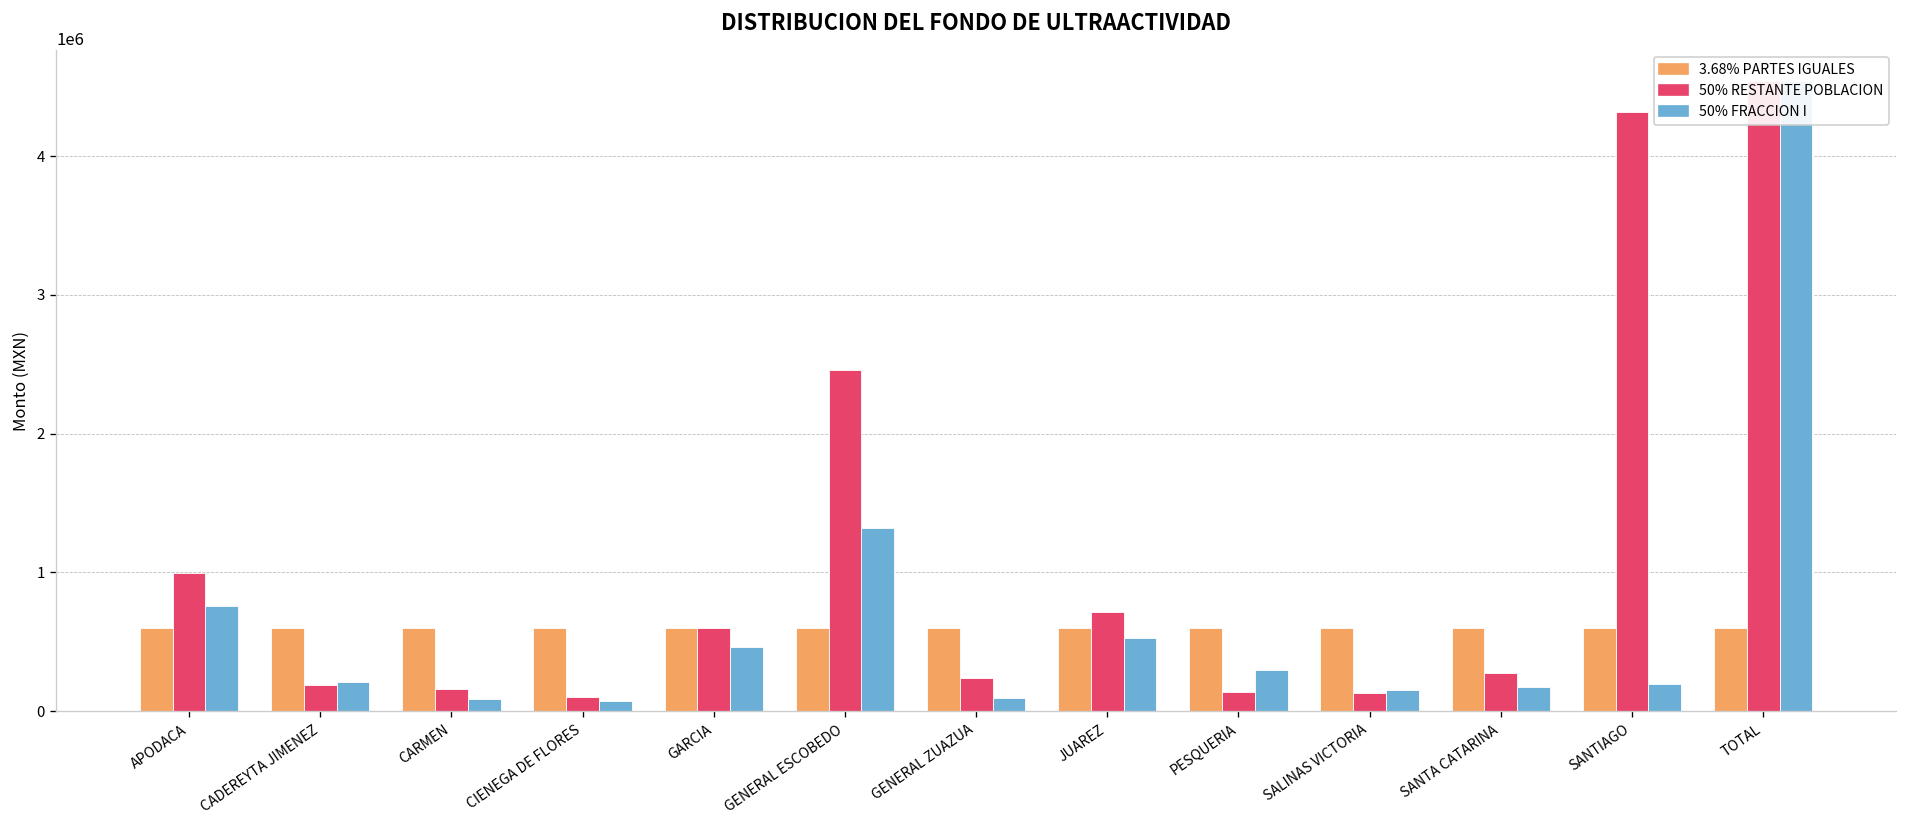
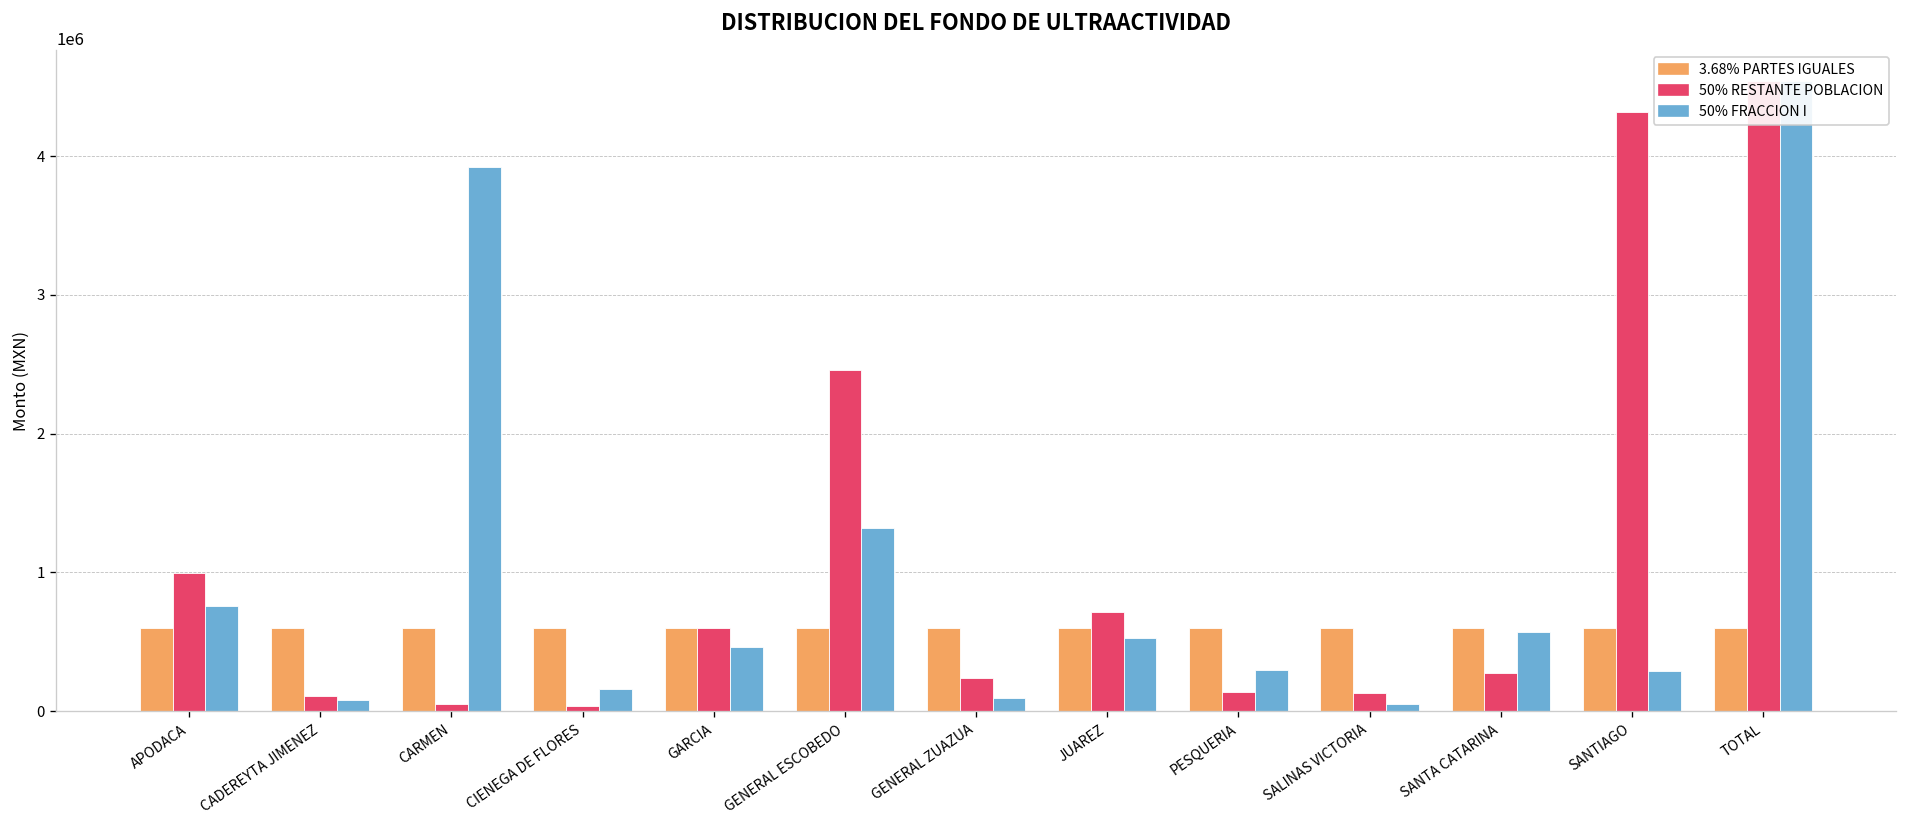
50% RESTANTE POBLACION, CADEREYTA JIMENEZ: 190000 -> 110000
50% FRACCION I, CADEREYTA JIMENEZ: 210000 -> 80000
50% RESTANTE POBLACION, CARMEN: 160000 -> 50000
50% FRACCION I, CARMEN: 80000 -> 3920000
50% RESTANTE POBLACION, CIENEGA DE FLORES: 100000 -> 30000
50% FRACCION I, CIENEGA DE FLORES: 70000 -> 160000
50% FRACCION I, SALINAS VICTORIA: 150000 -> 50000
50% FRACCION I, SANTA CATARINA: 170000 -> 570000
50% FRACCION I, SANTIAGO: 200000 -> 290000
